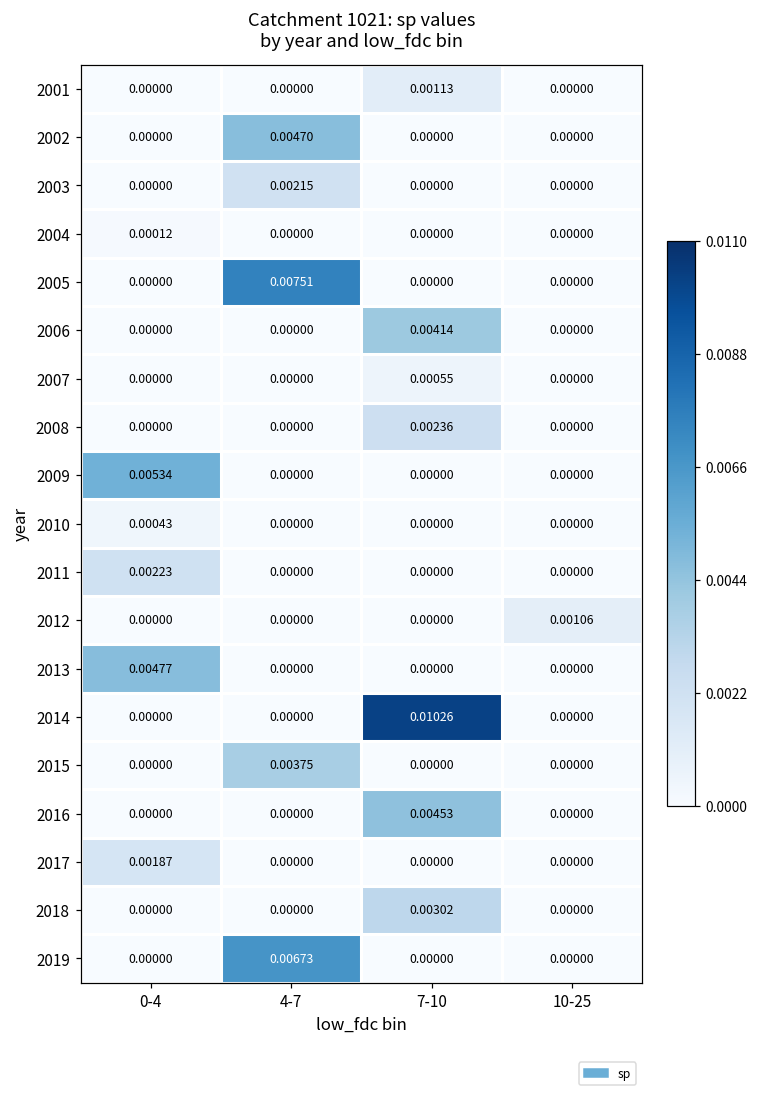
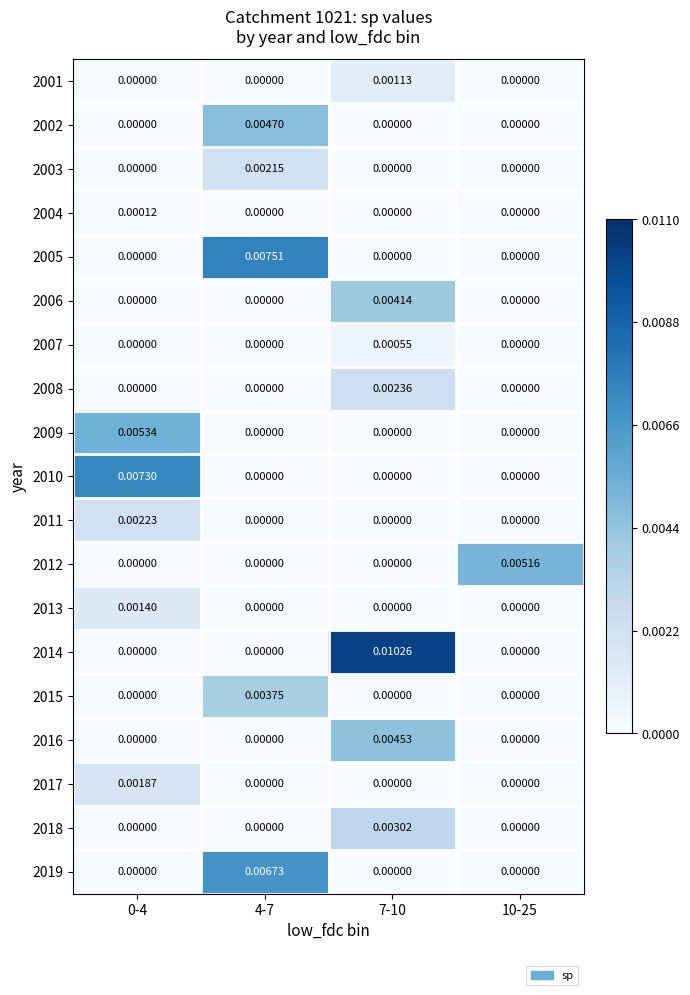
2010, 0-4: 0.00043 -> 0.00730
2012, 10-25: 0.00106 -> 0.00516
2013, 0-4: 0.00477 -> 0.00140
